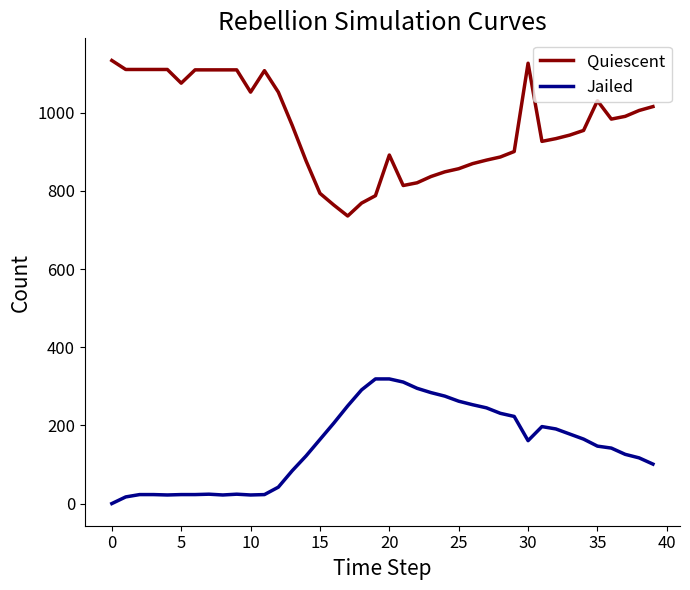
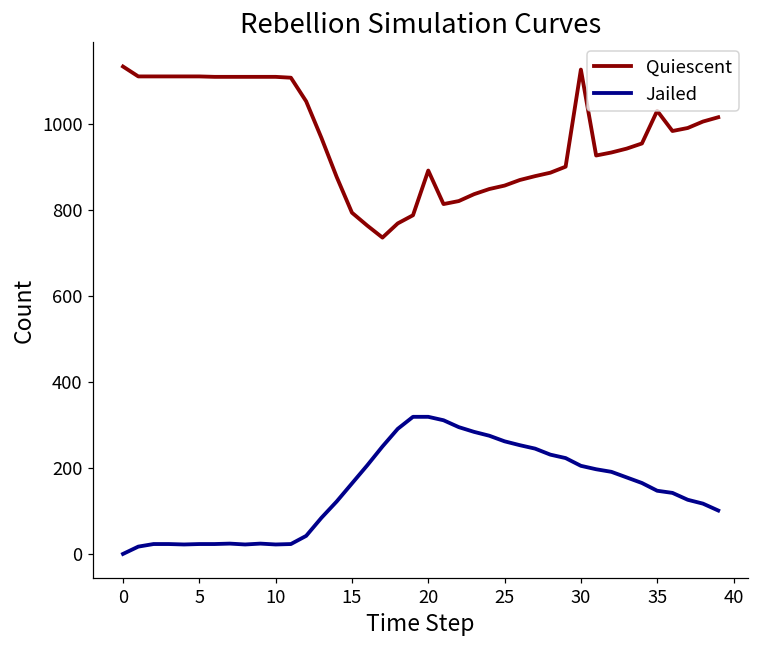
Quiescent, 5: 1080 -> 1110
Quiescent, 10: 1050 -> 1110
Jailed, 30: 160 -> 210
